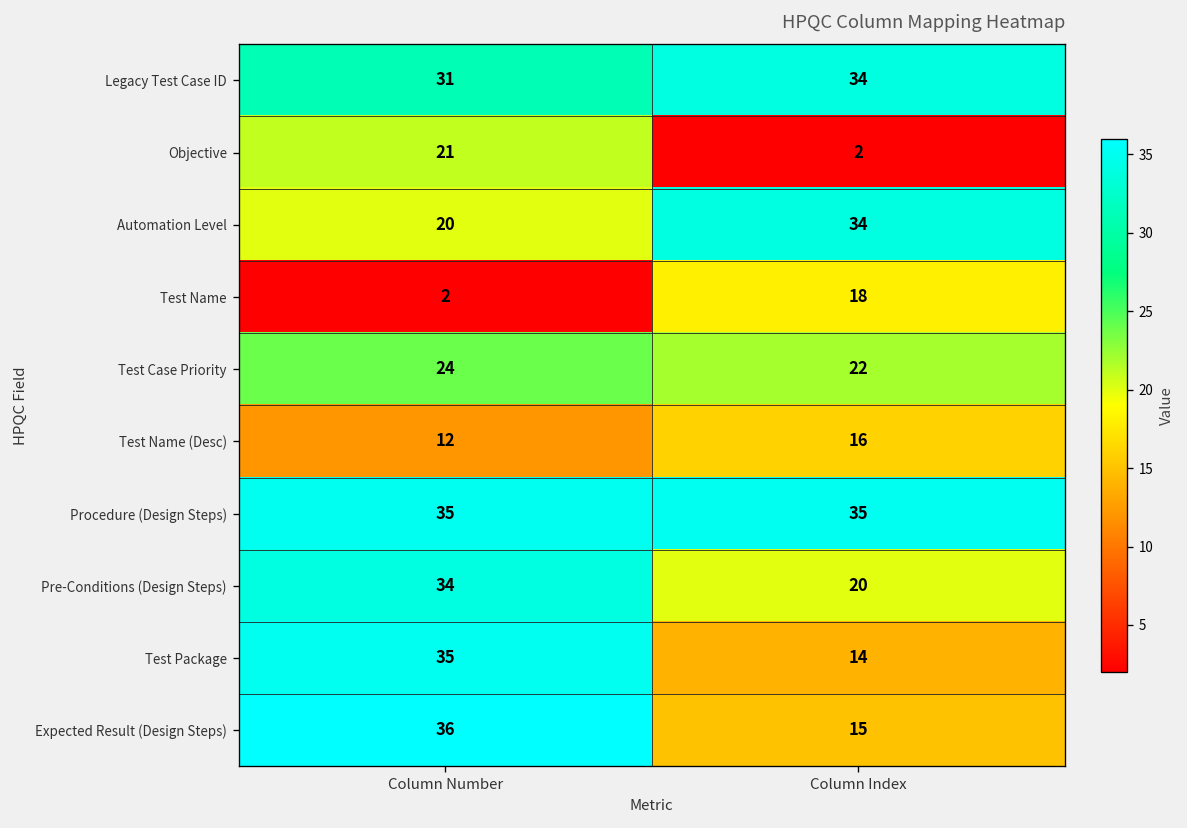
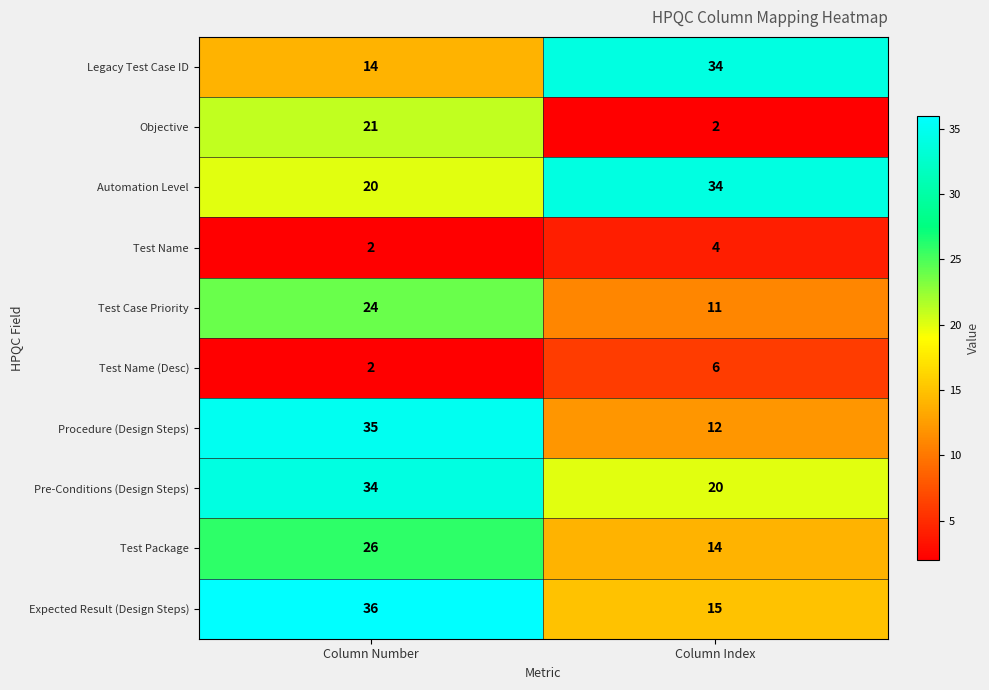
Legacy Test Case ID, Column Number: 31 -> 14
Test Name, Column Index: 18 -> 4
Test Case Priority, Column Index: 22 -> 11
Test Name (Desc), Column Number: 12 -> 2
Test Name (Desc), Column Index: 16 -> 6
Procedure (Design Steps), Column Index: 35 -> 12
Test Package, Column Number: 35 -> 26
